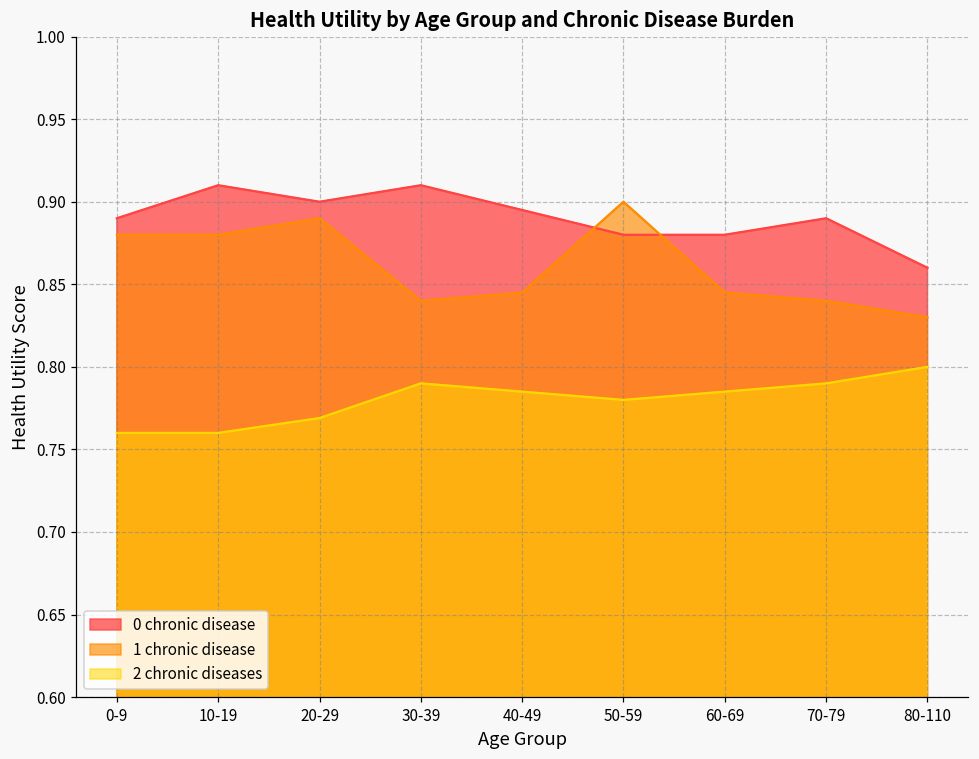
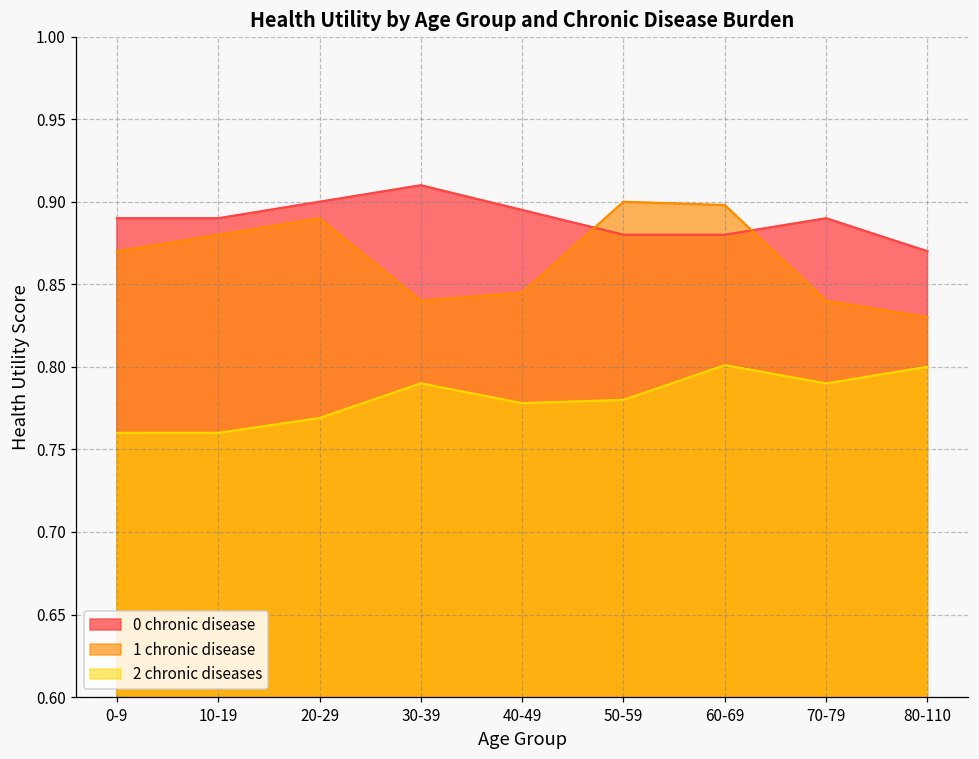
1 chronic disease, 0-9: 0.88 -> 0.87
0 chronic disease, 10-19: 0.91 -> 0.89
2 chronic diseases, 40-49: 0.785 -> 0.778
1 chronic disease, 60-69: 0.845 -> 0.898
2 chronic diseases, 60-69: 0.785 -> 0.801
0 chronic disease, 80-110: 0.86 -> 0.87
